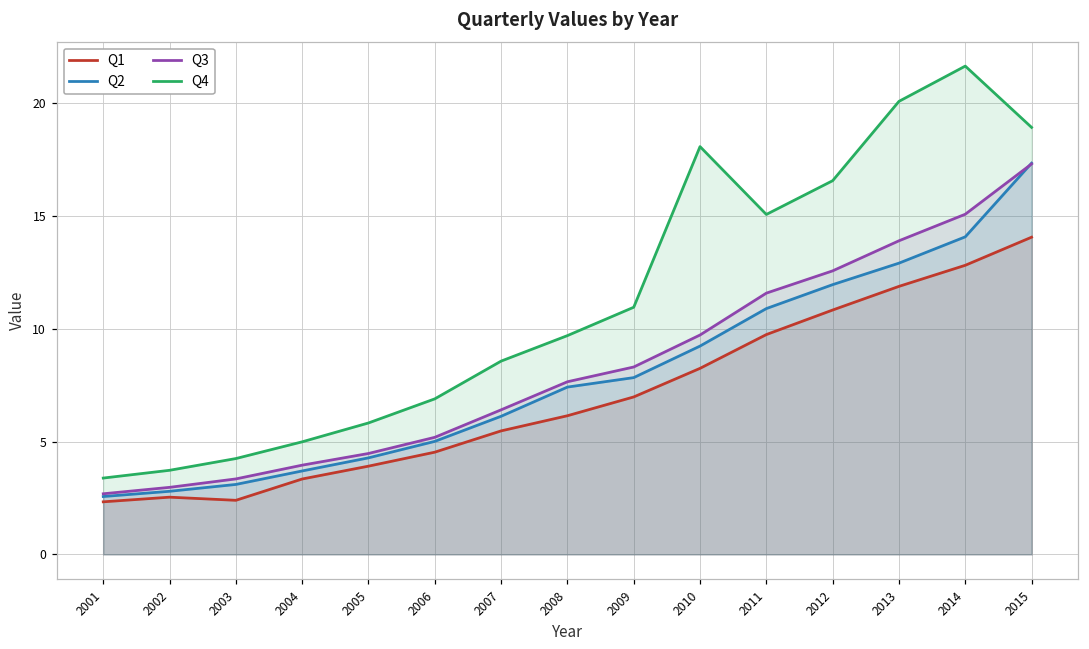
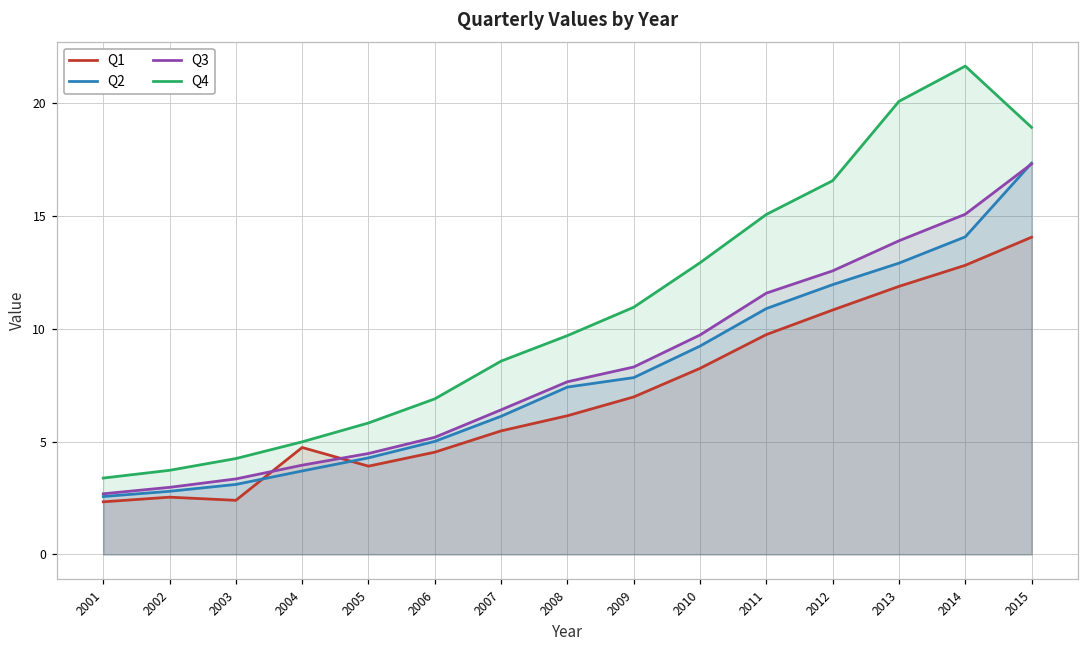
Q1, 2004: 3.3 -> 4.7
Q4, 2010: 18.1 -> 12.9
